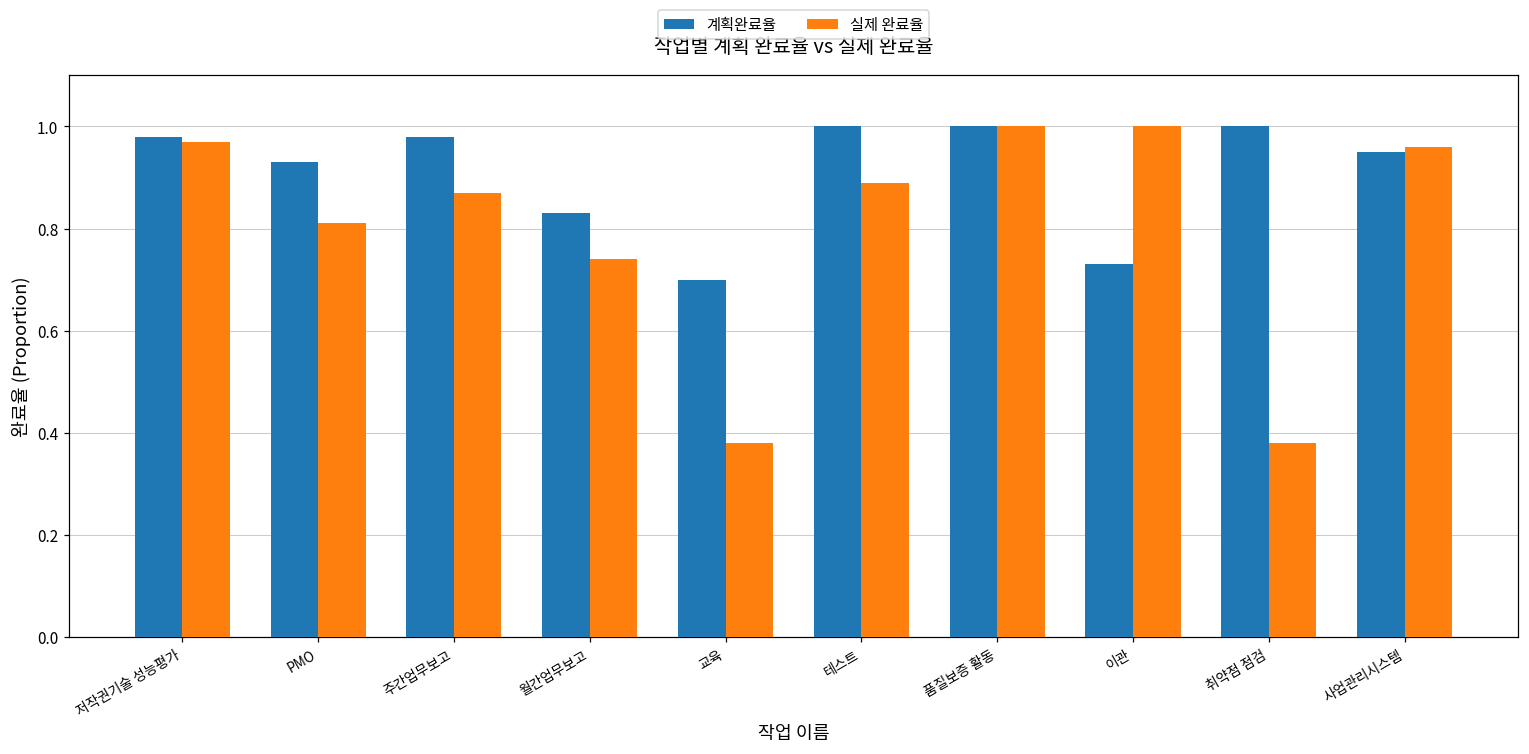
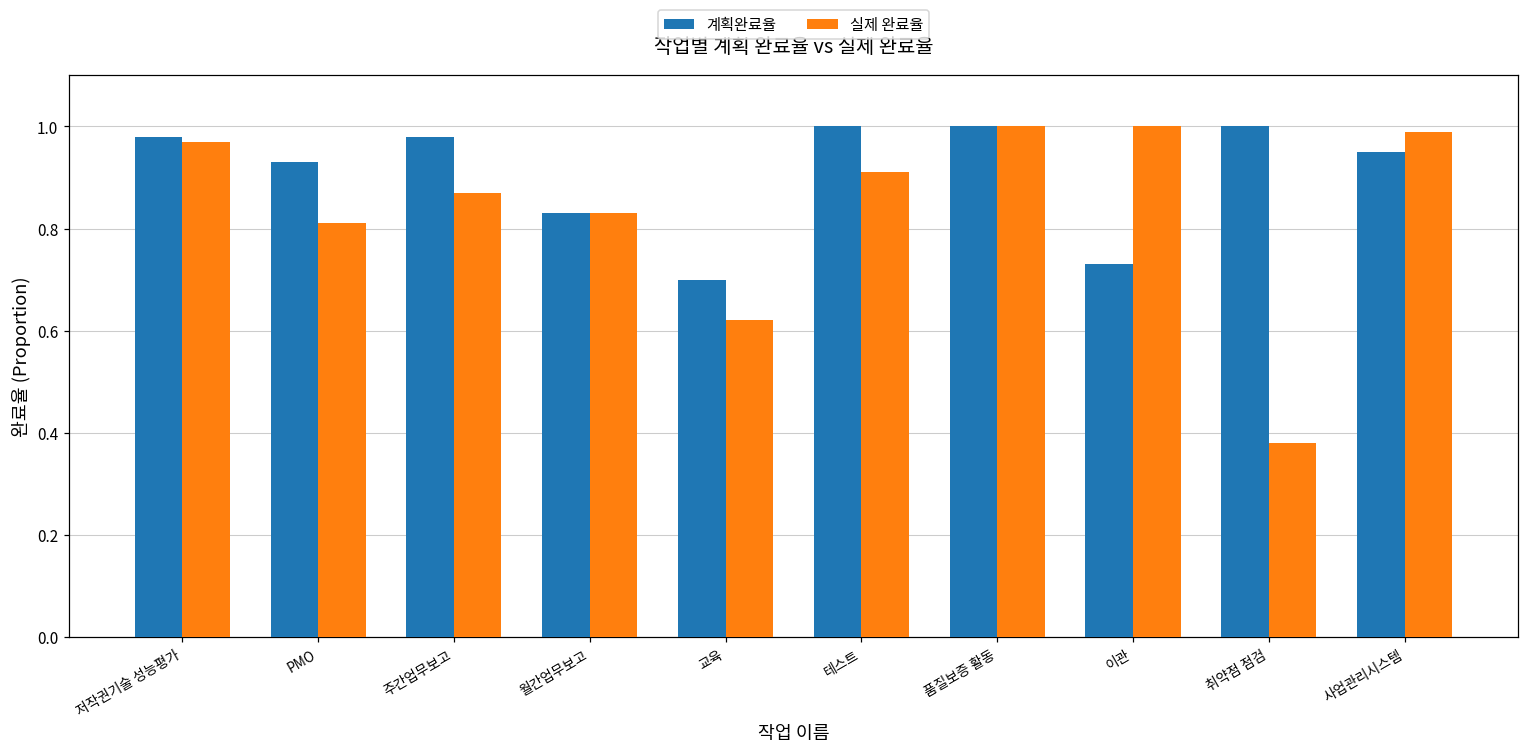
실제 완료율, 월간업무보고: 0.74 -> 0.83
실제 완료율, 교육: 0.38 -> 0.62
실제 완료율, 테스트: 0.89 -> 0.91
실제 완료율, 사업관리시스템: 0.96 -> 0.99
